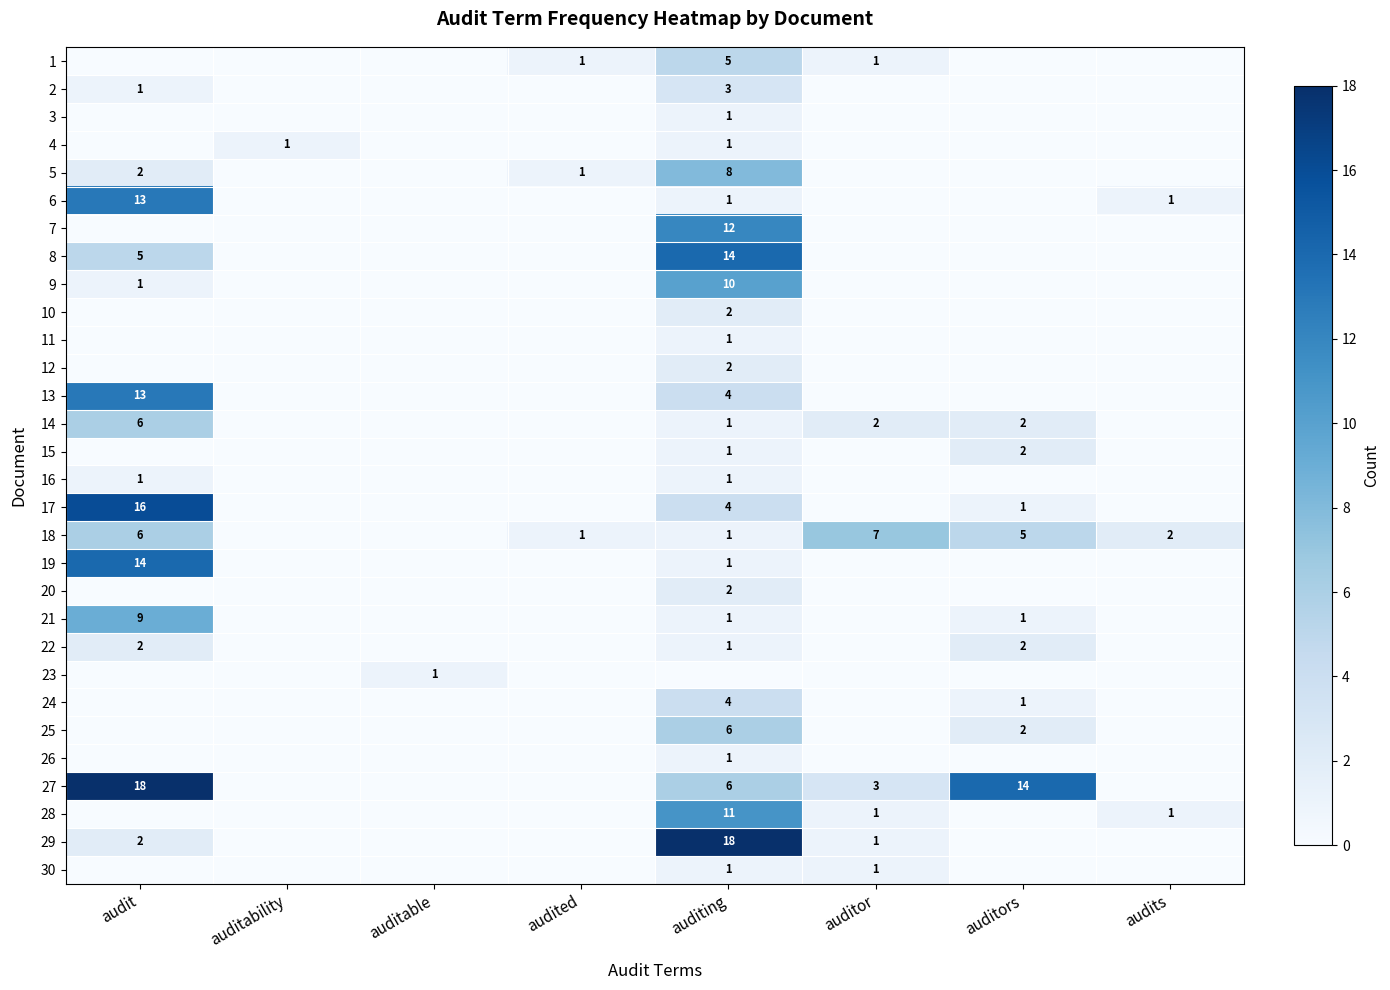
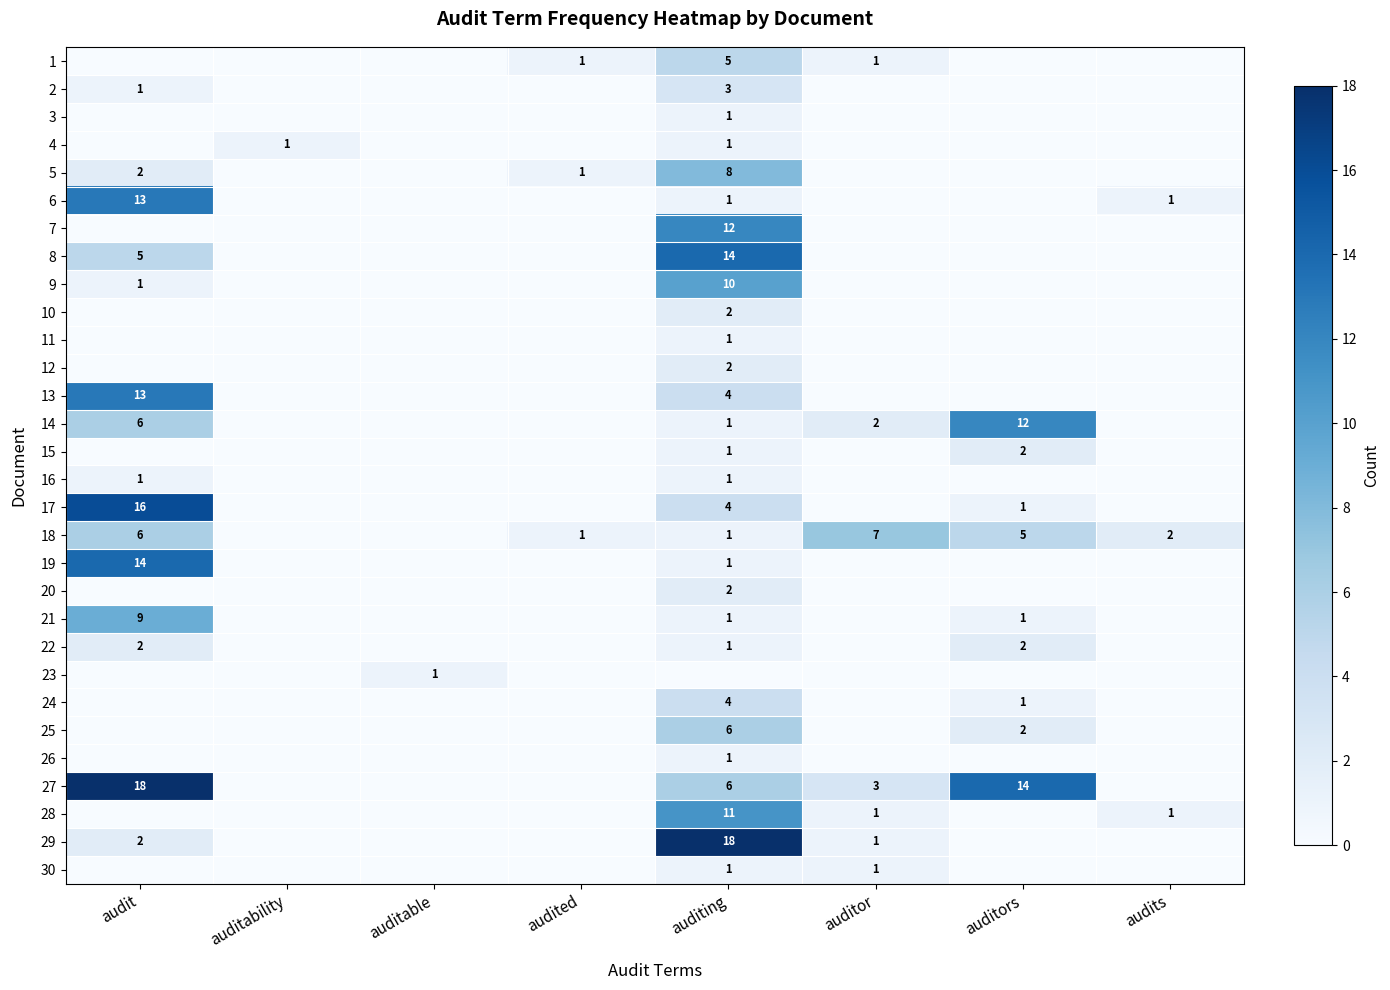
14, auditors: 2 -> 12
